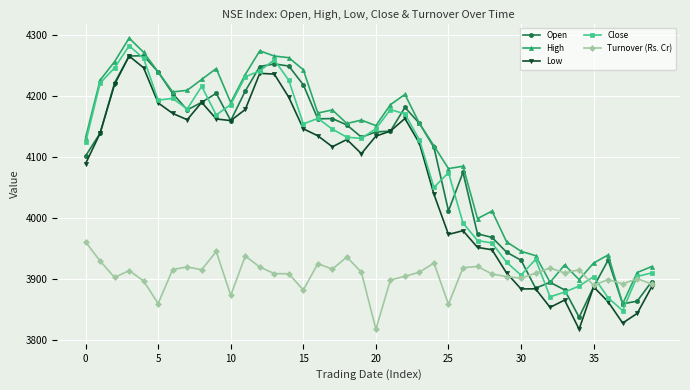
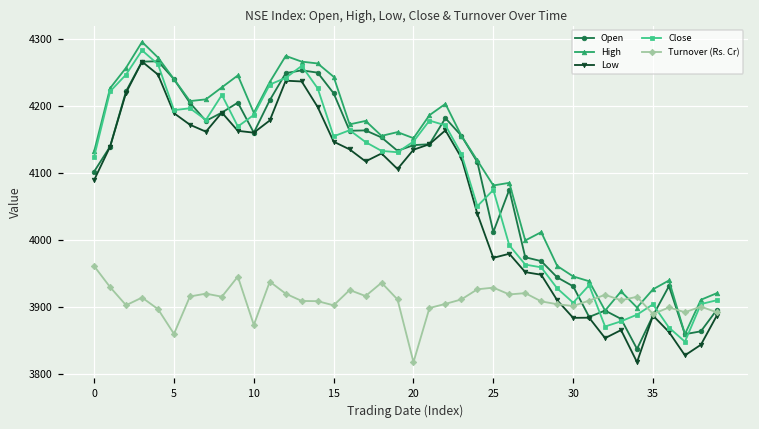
Turnover (Rs. Cr), 15: 3880 -> 3900
Turnover (Rs. Cr), 25: 3860 -> 3930
